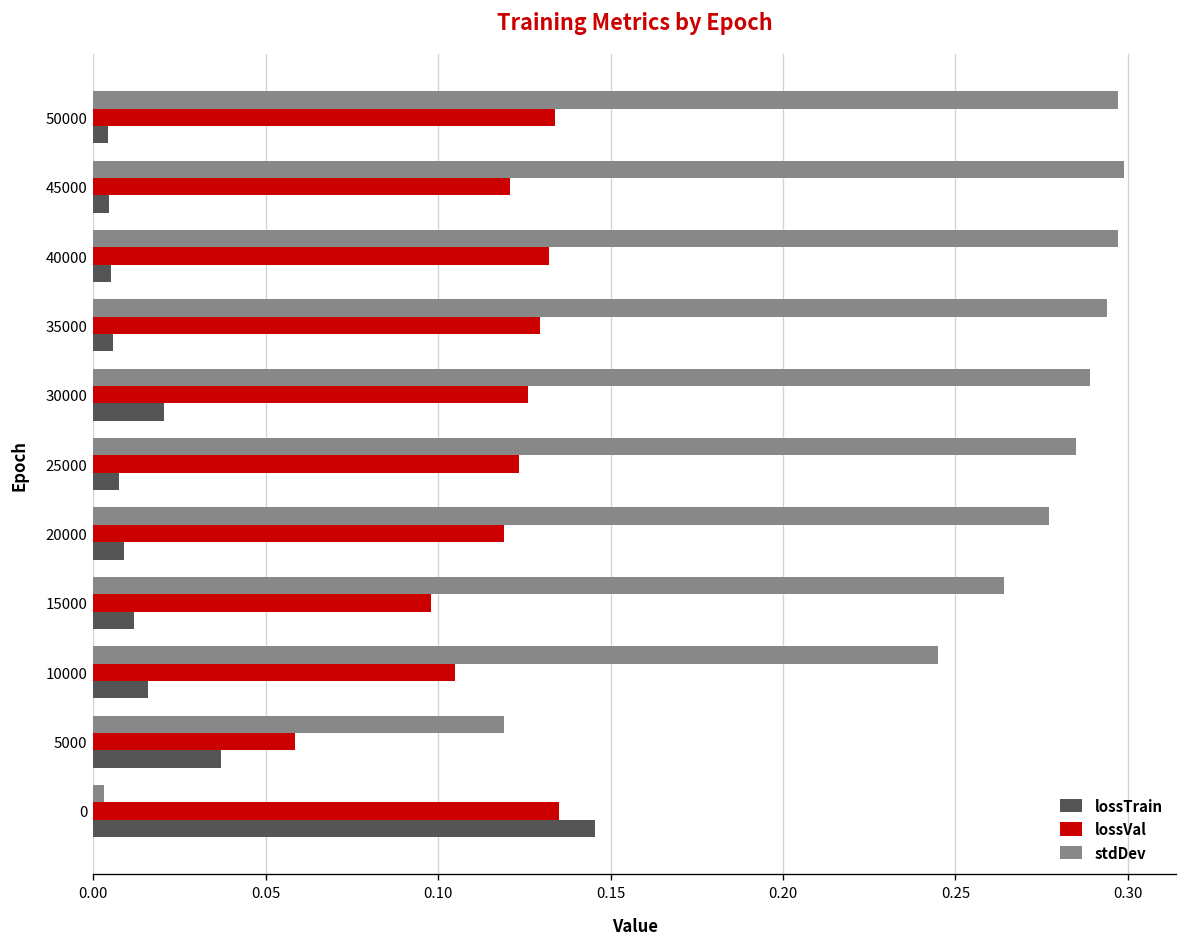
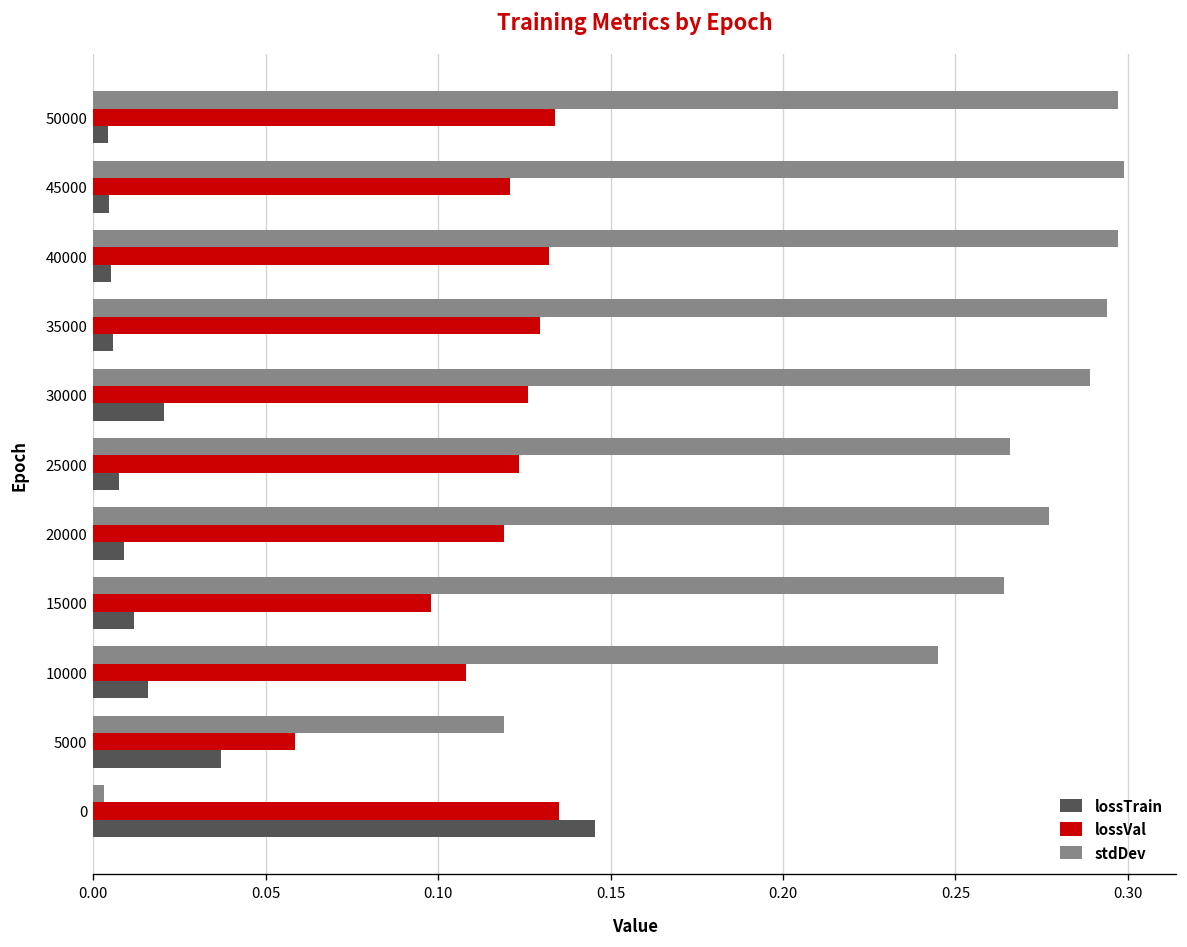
stdDev, 25000: 0.285 -> 0.266
lossVal, 10000: 0.105 -> 0.108
